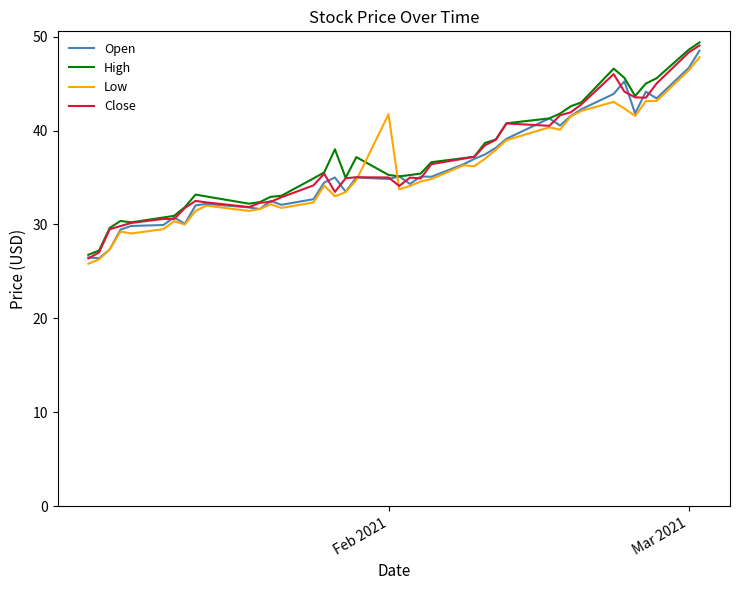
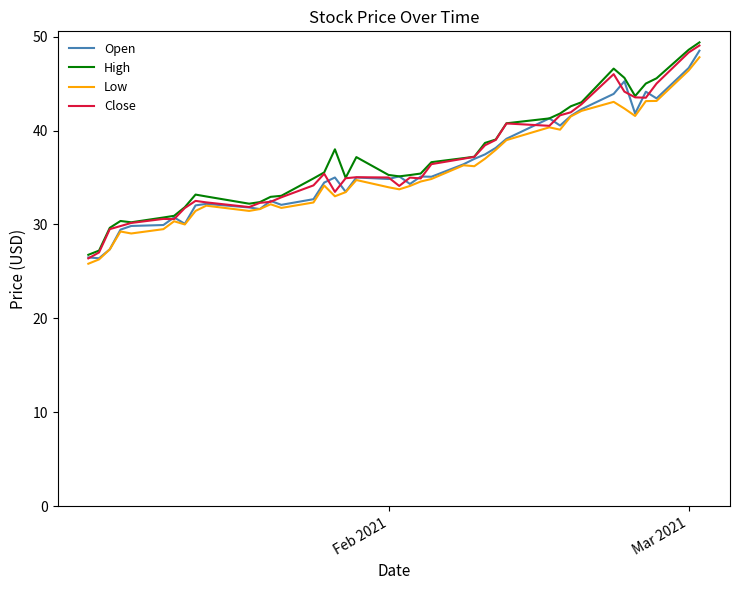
Low, Feb 2021: 42 -> 34
